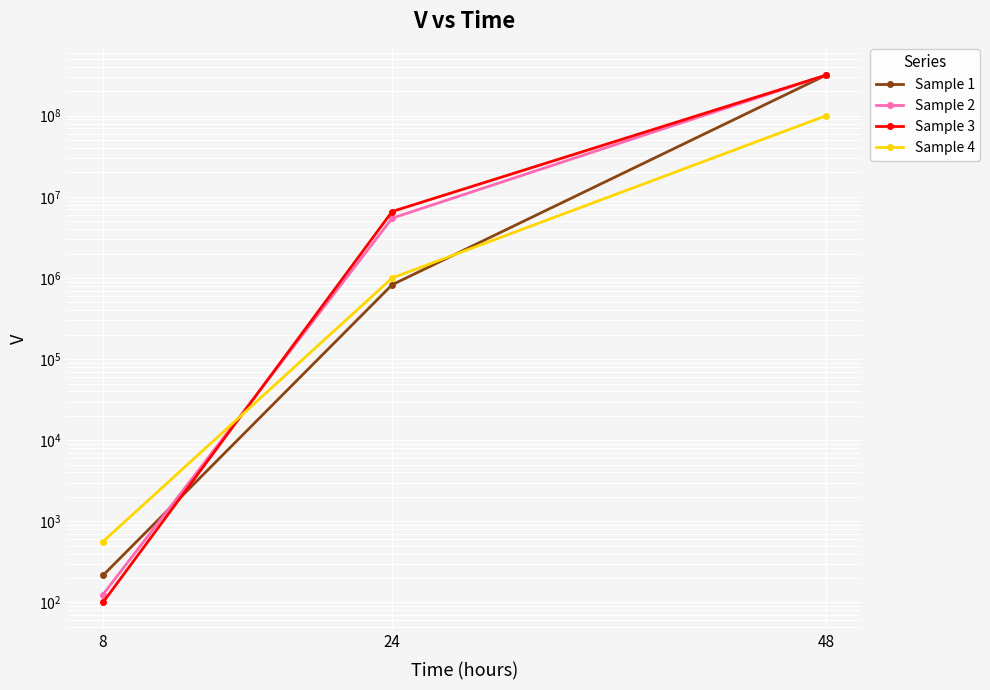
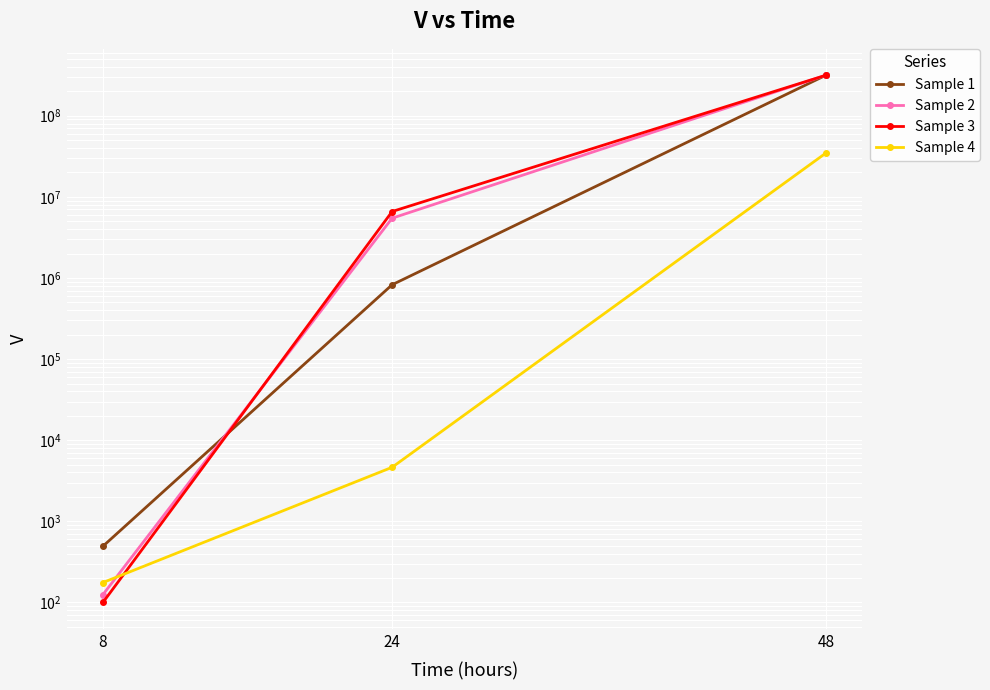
Sample 1, 8: 220 -> 500
Sample 4, 8: 600 -> 180
Sample 4, 24: 1000000 -> 5000
Sample 4, 48: 100000000 -> 35000000
